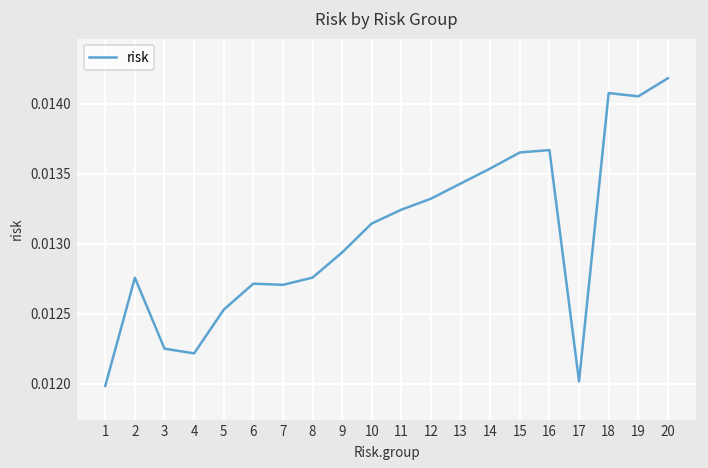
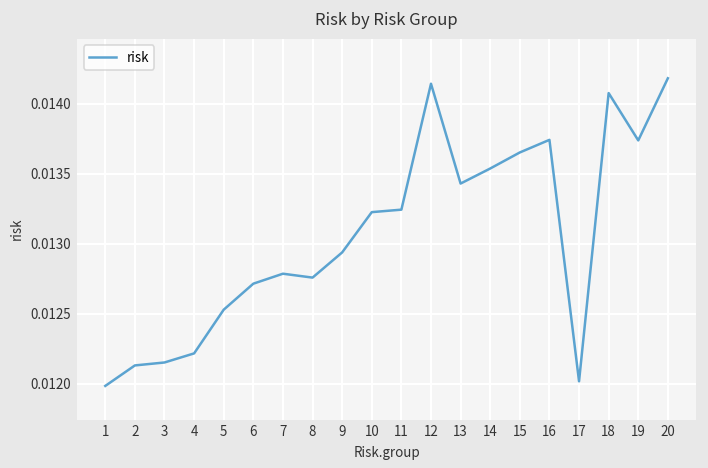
2: 0.01276 -> 0.01213
3: 0.01225 -> 0.01215
7: 0.01271 -> 0.01279
10: 0.01314 -> 0.01322
12: 0.01332 -> 0.01414
16: 0.01367 -> 0.01374
19: 0.01405 -> 0.01374
